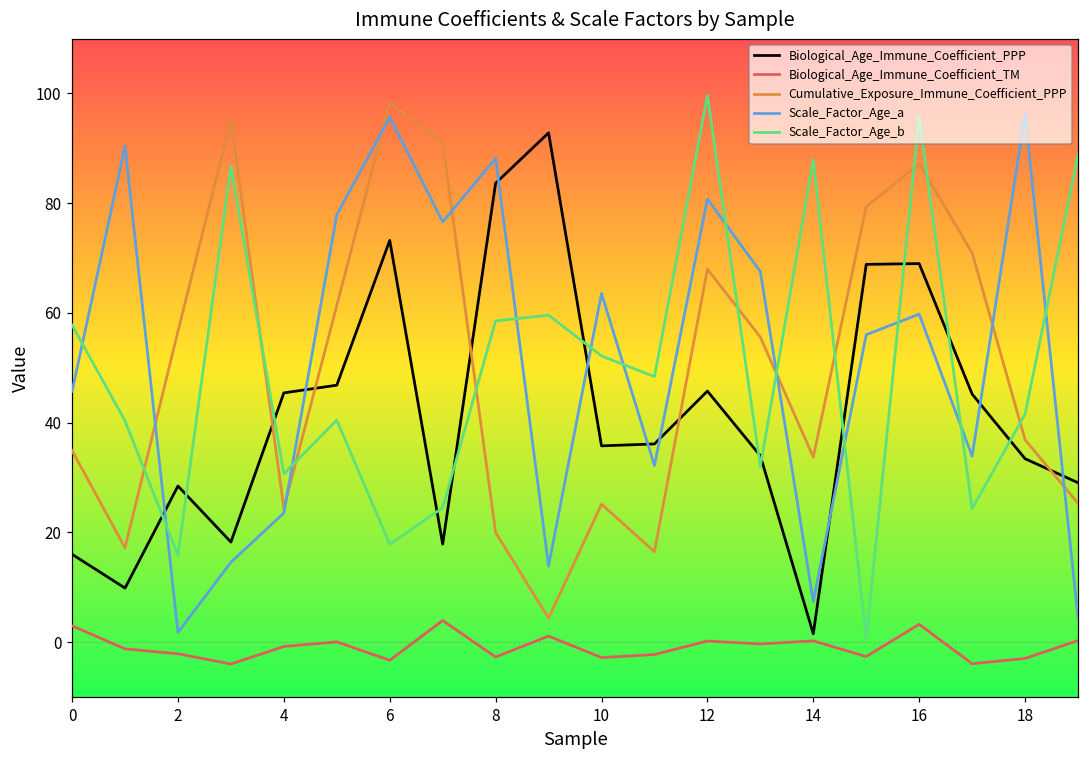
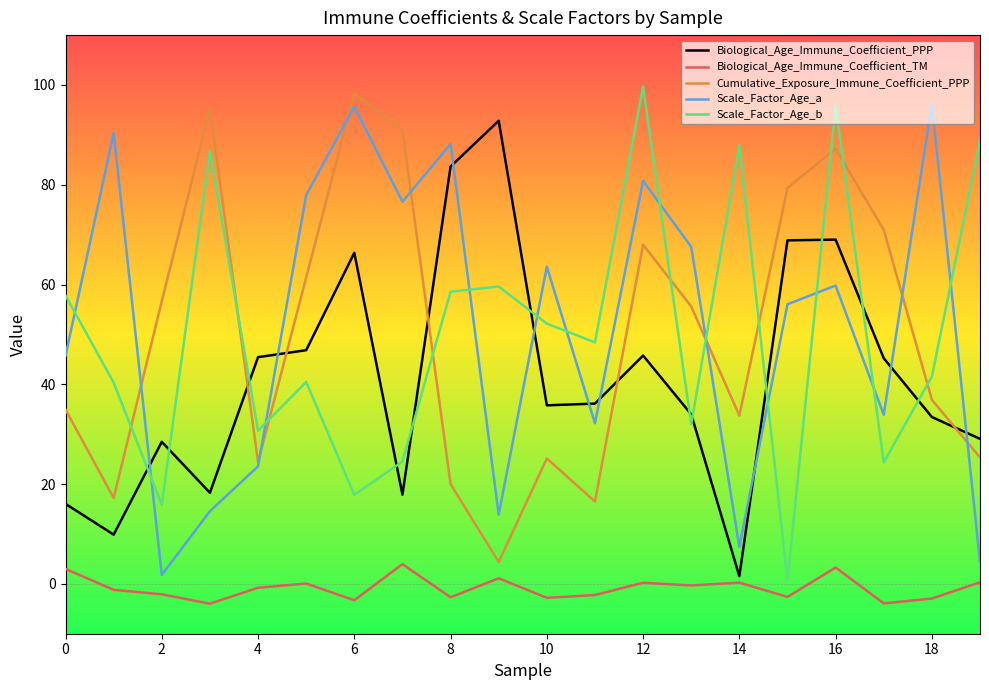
Biological_Age_Immune_Coefficient_PPP, 6: 73 -> 66
